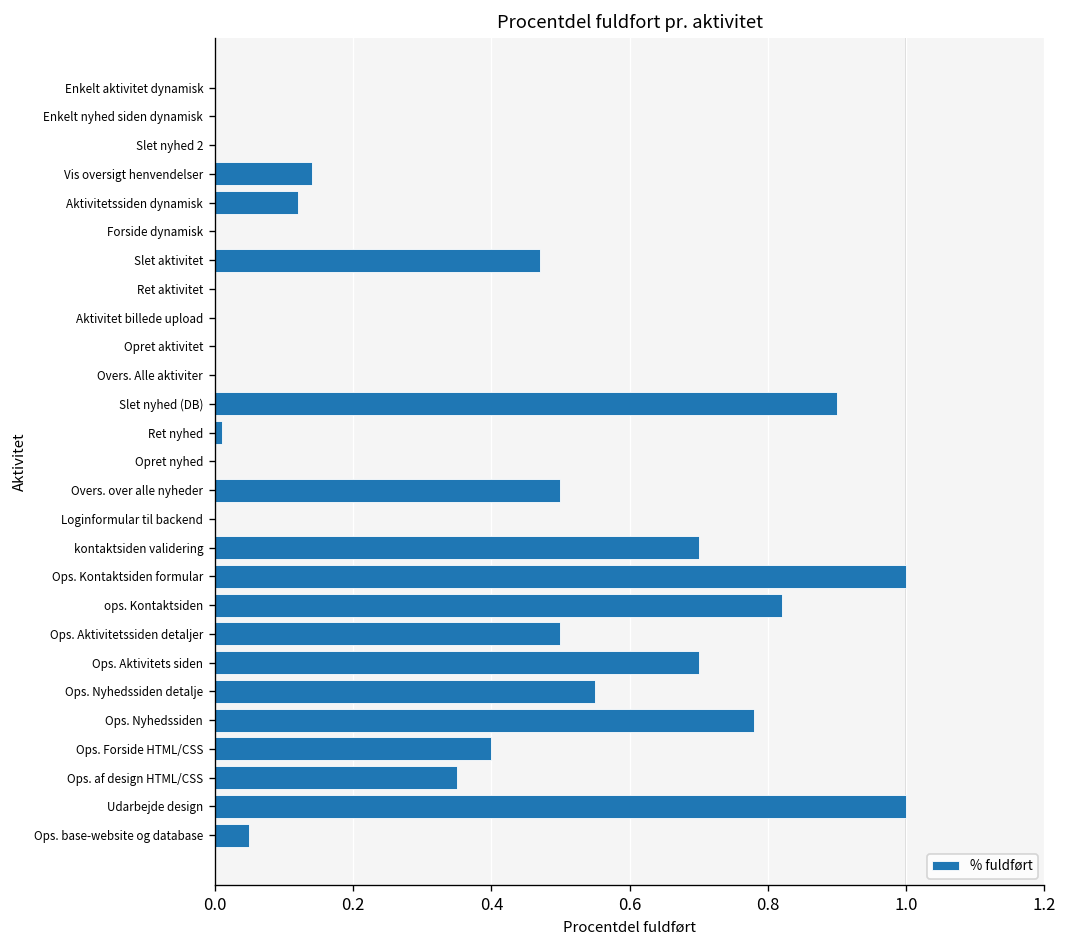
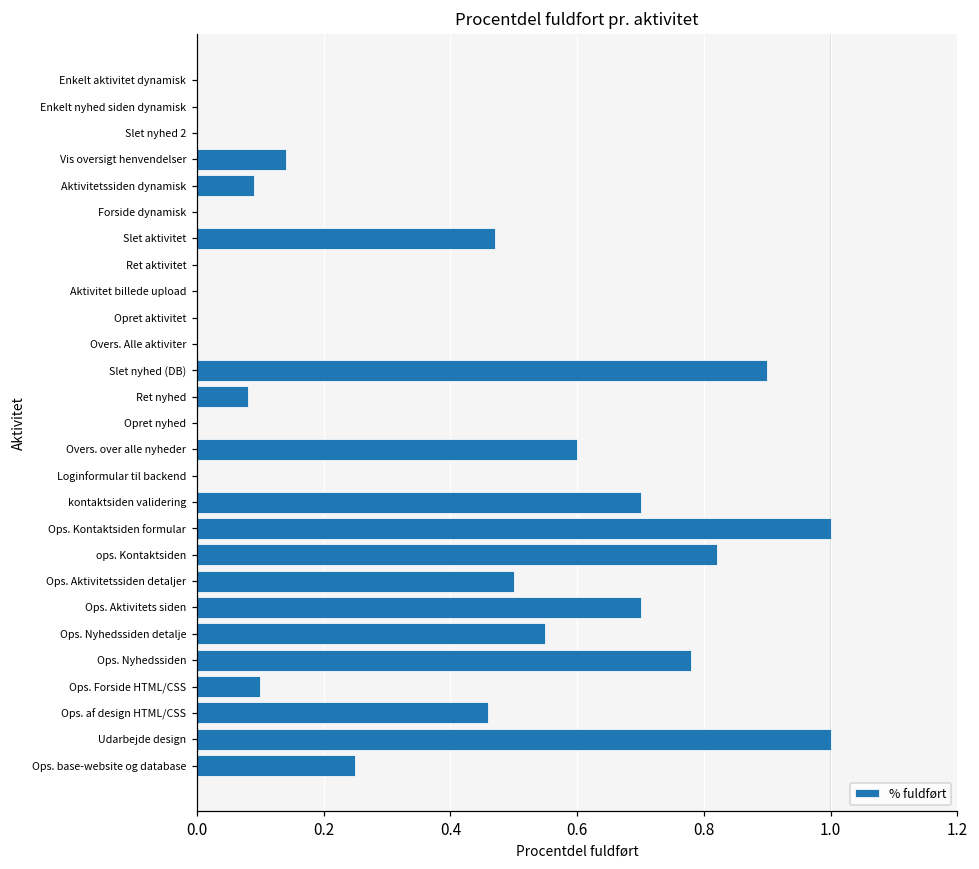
Aktivitetssiden dynamisk: 0.12 -> 0.09
Ret nyhed: 0.01 -> 0.08
Overs. over alle nyheder: 0.5 -> 0.6
Ops. Forside HTML/CSS: 0.4 -> 0.1
Ops. af design HTML/CSS: 0.35 -> 0.46
Ops. base-website og database: 0.05 -> 0.25
